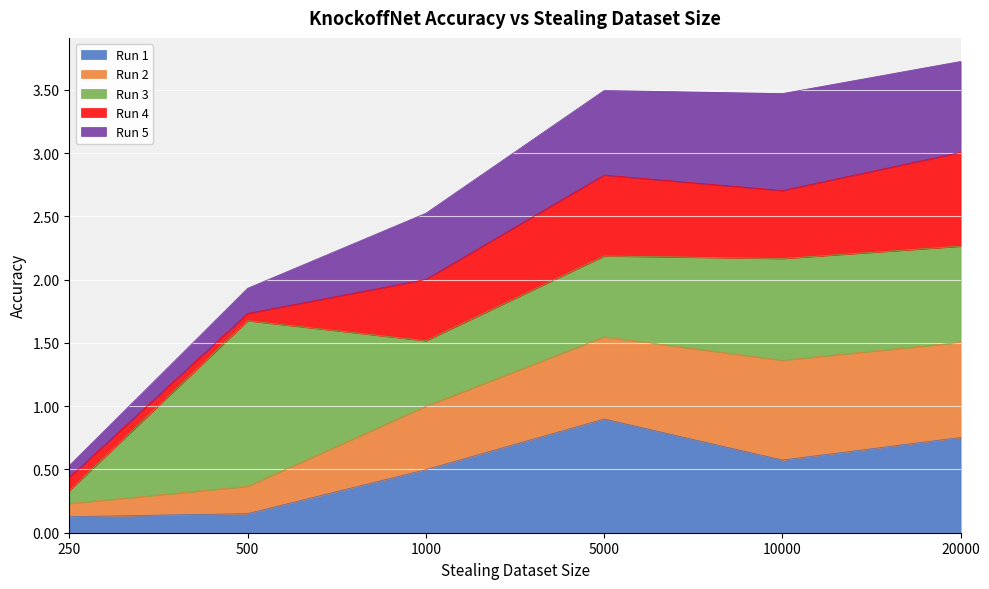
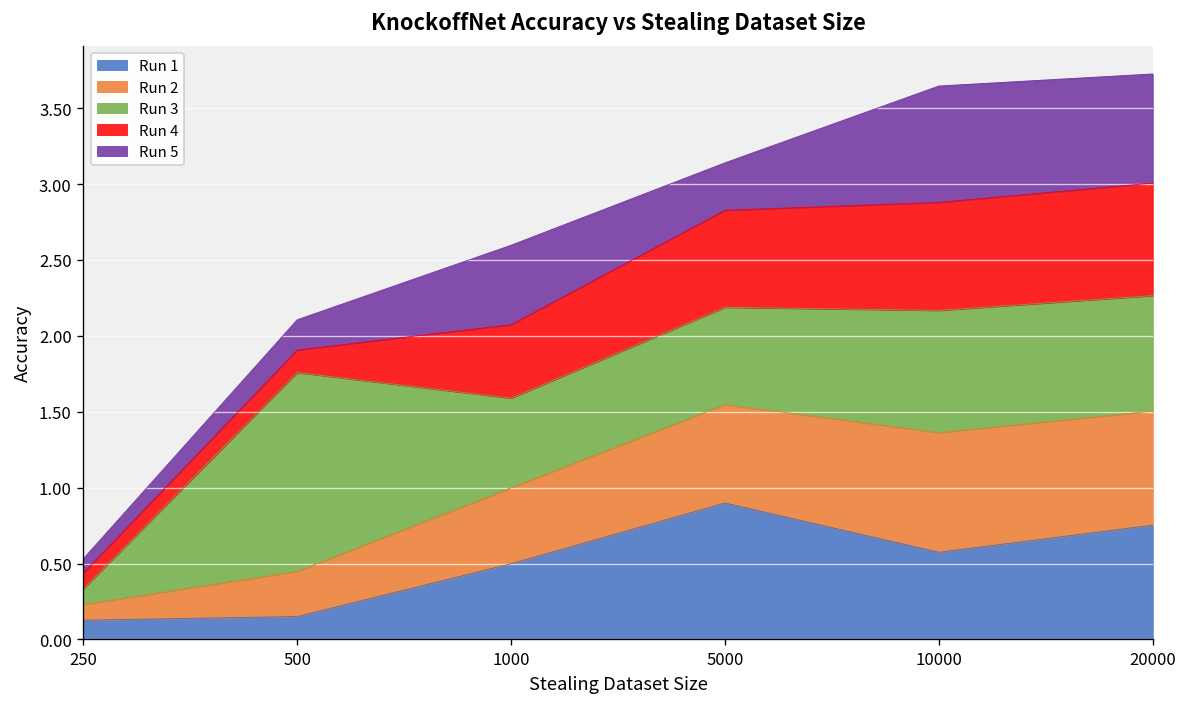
Run 2, 500: 0.22 -> 0.30
Run 4, 500: 0.06 -> 0.15
Run 3, 1000: 0.52 -> 0.59
Run 5, 5000: 0.67 -> 0.31
Run 4, 10000: 0.54 -> 0.71
